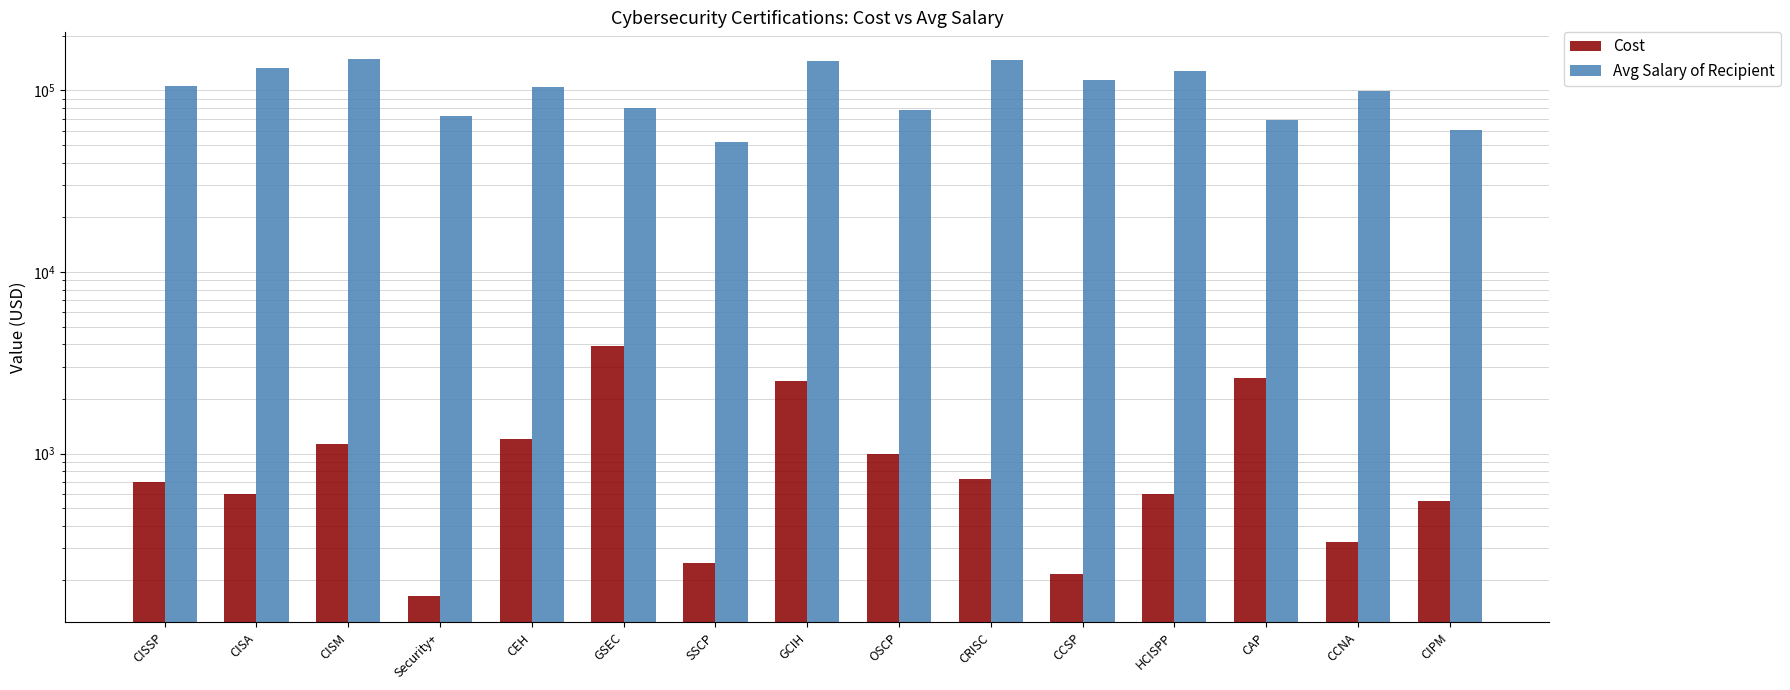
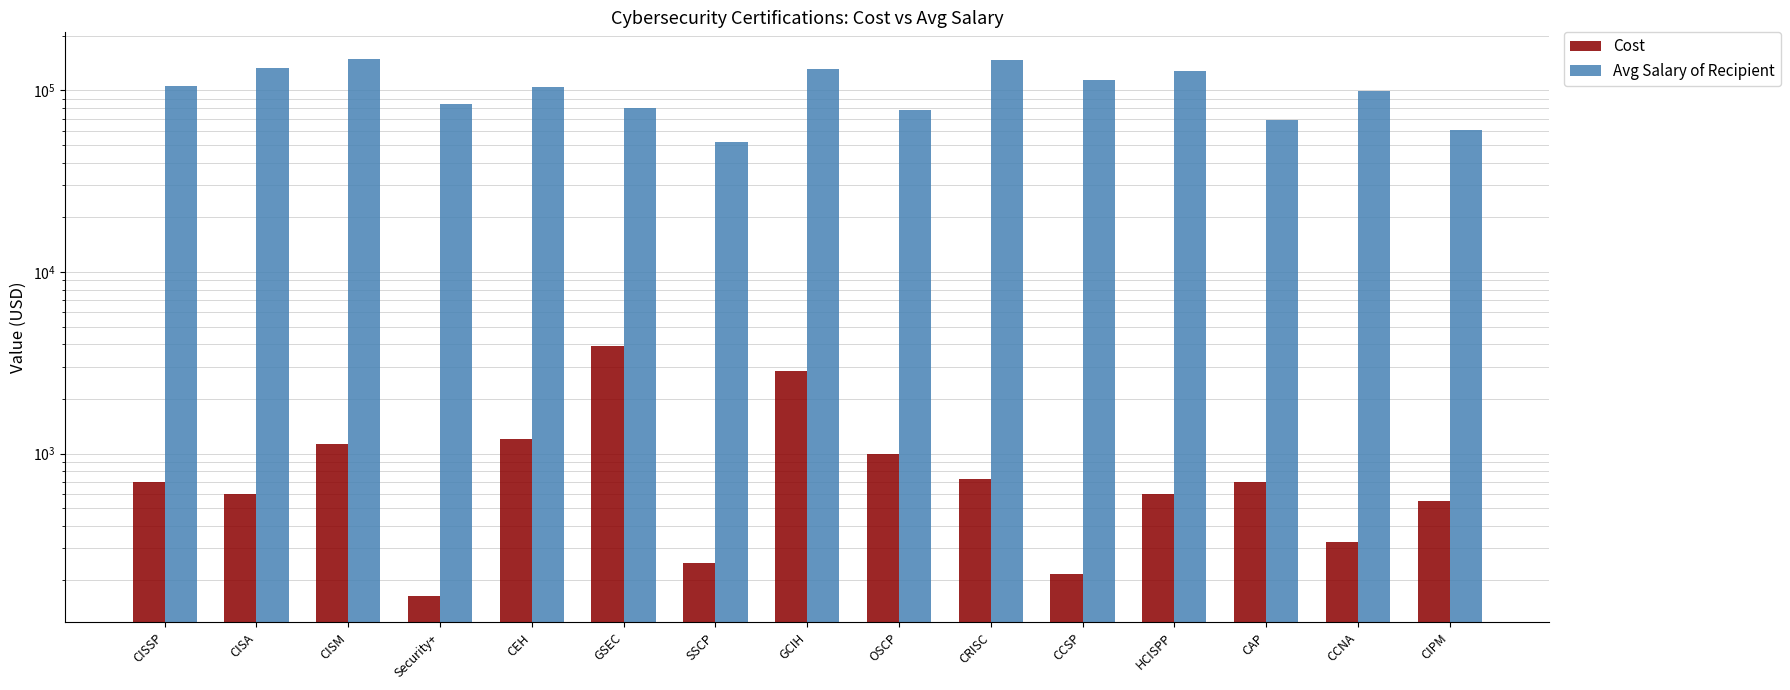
Avg Salary of Recipient, Security+: 72000 -> 80000
Cost, GCIH: 2500 -> 2800
Avg Salary of Recipient, GCIH: 150000 -> 130000
Cost, CAP: 2600 -> 700
